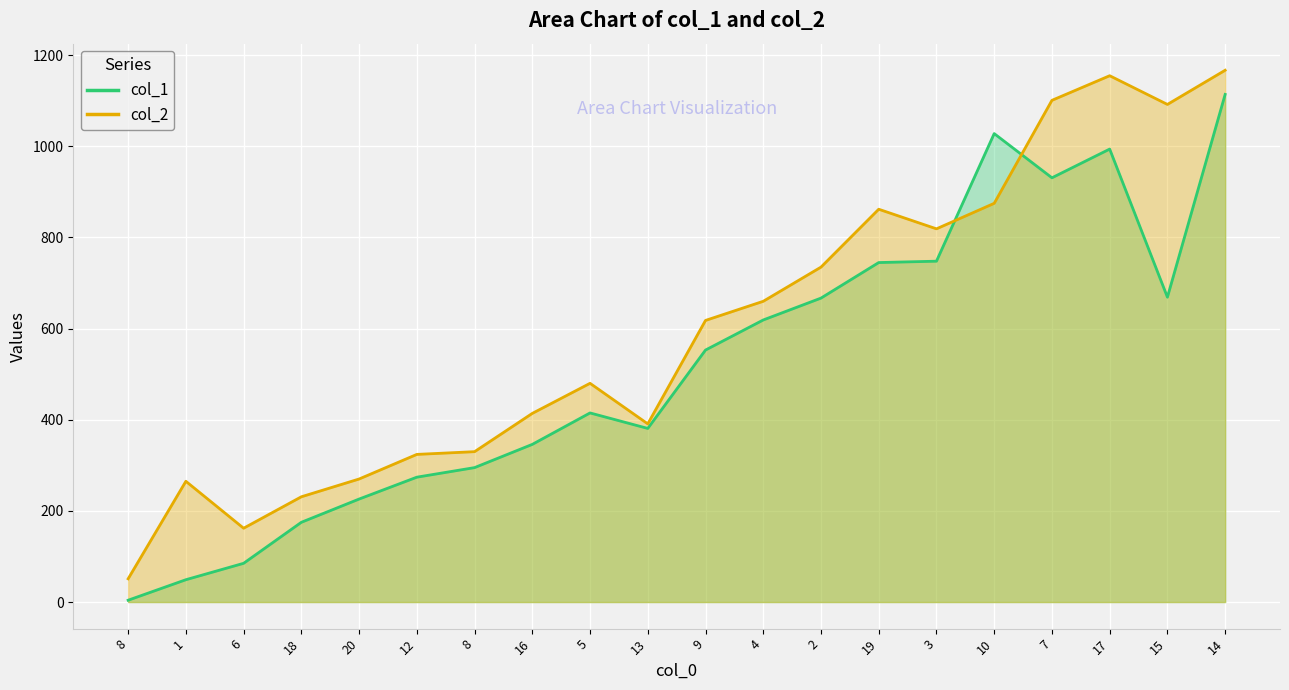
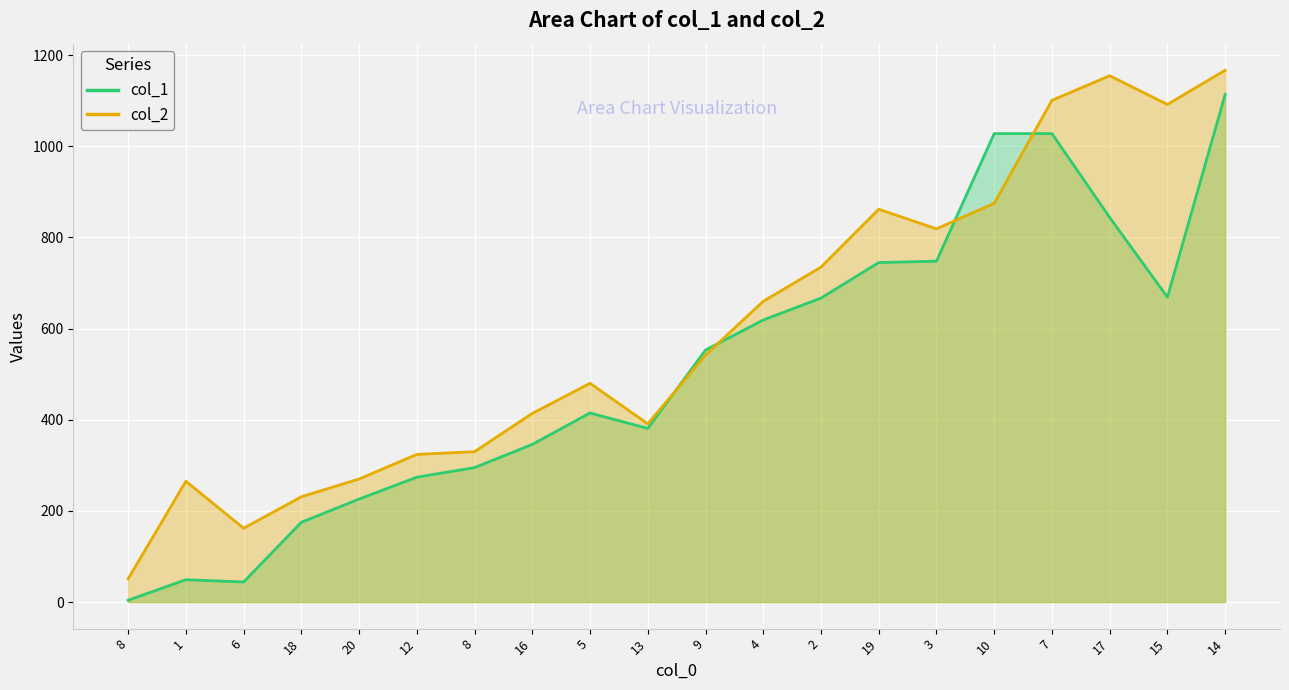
col_1, 6: 90 -> 40
col_2, 9: 620 -> 540
col_1, 7: 930 -> 1030
col_1, 17: 990 -> 840
